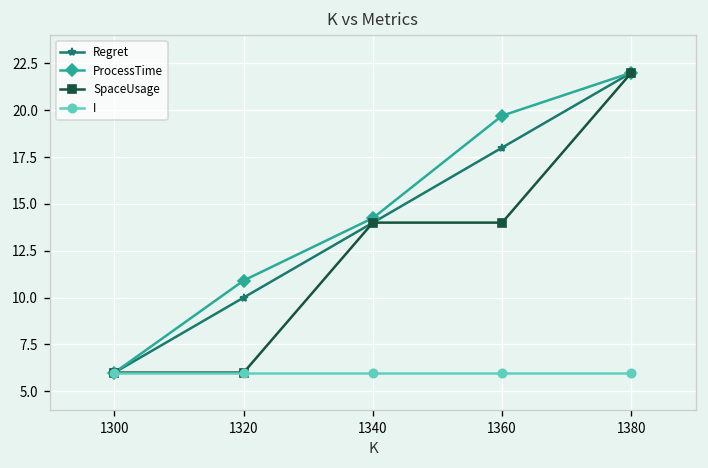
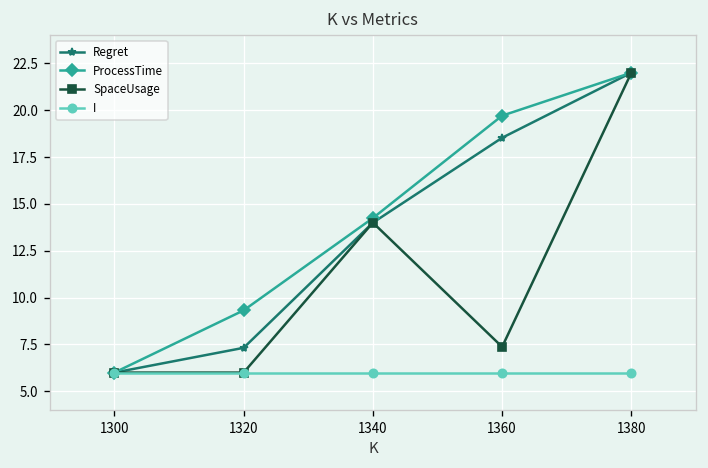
Regret, 1320: 10.0 -> 7.3
ProcessTime, 1320: 10.9 -> 9.3
Regret, 1360: 18.0 -> 18.5
SpaceUsage, 1360: 14.0 -> 7.4
